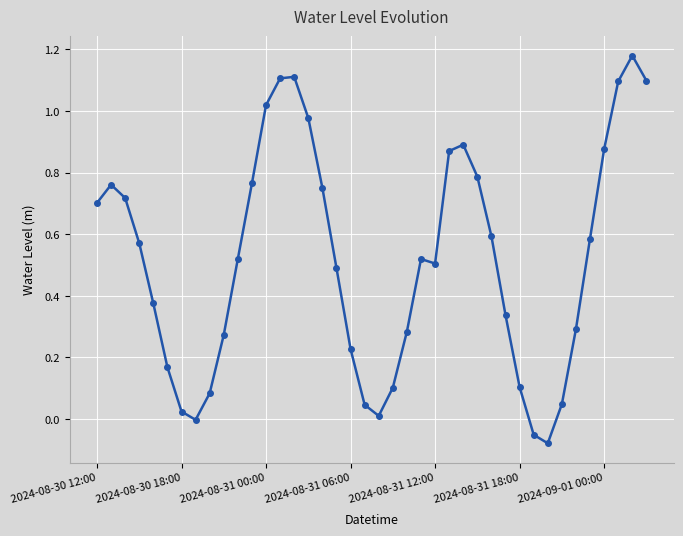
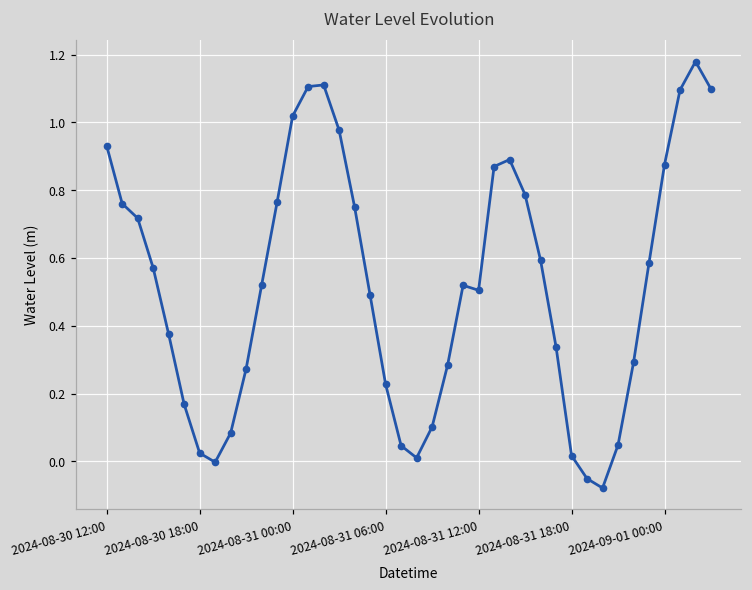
2024-08-30 12:00: 0.70 -> 0.93
2024-08-31 18:00: 0.10 -> 0.02
